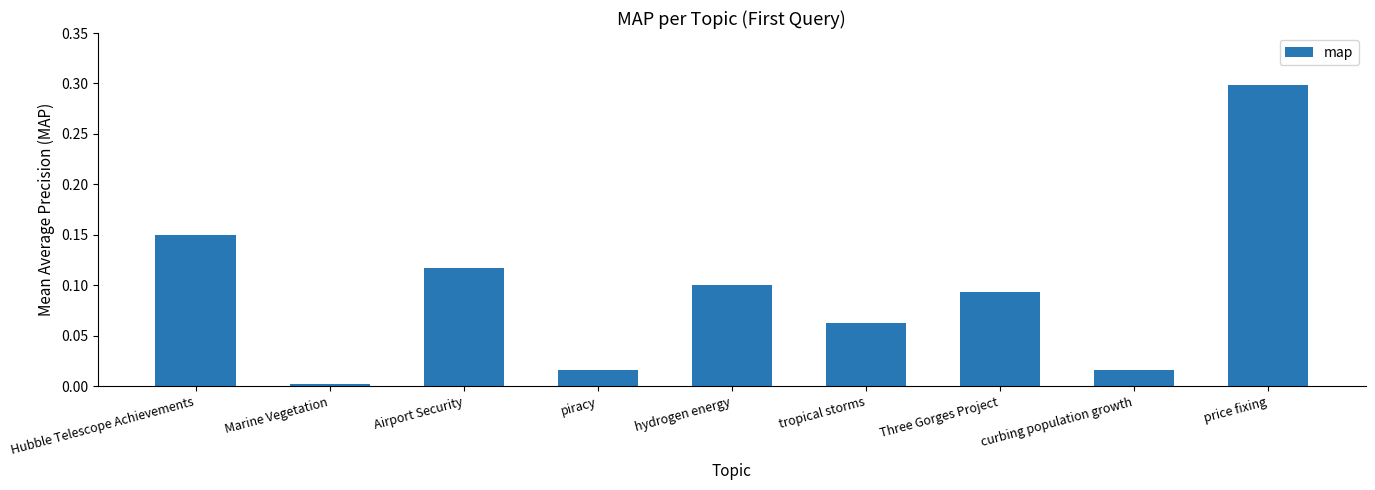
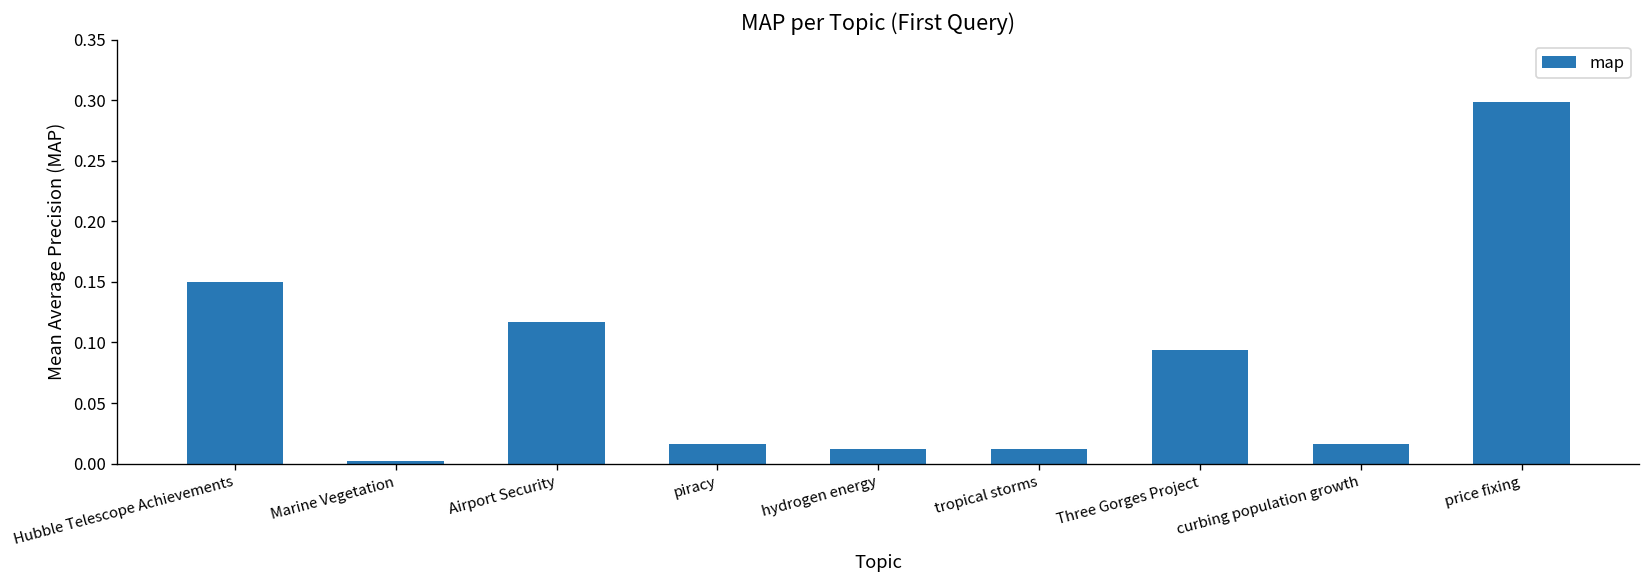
hydrogen energy: 0.100 -> 0.012
tropical storms: 0.063 -> 0.012
